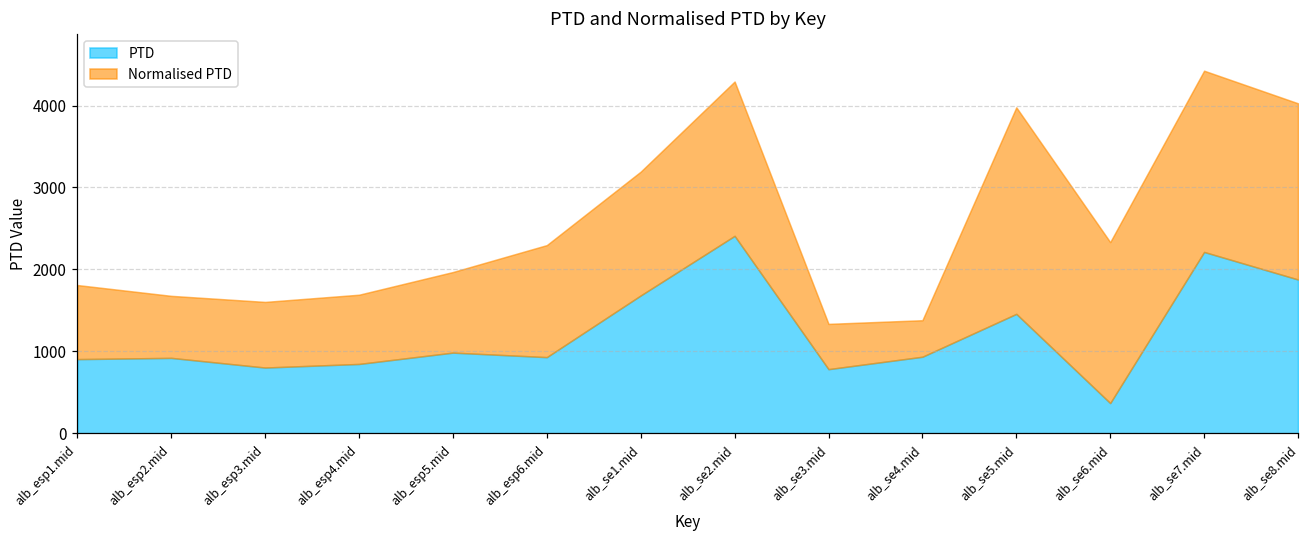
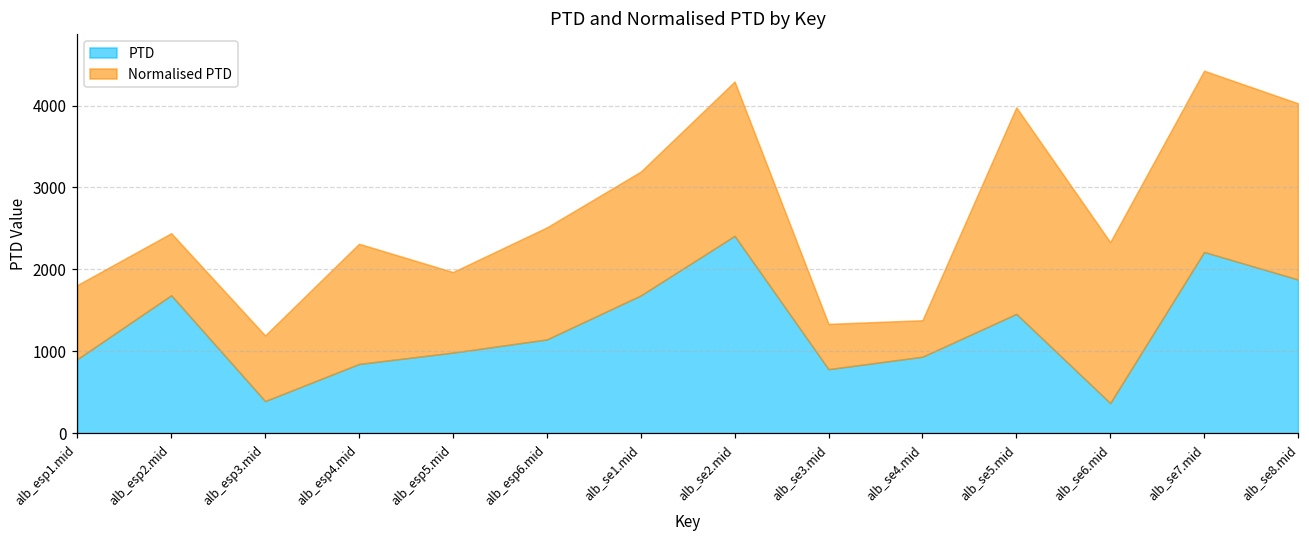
PTD, alb_esp2.mid: 900 -> 1700
PTD, alb_esp3.mid: 800 -> 400
Normalised PTD, alb_esp4.mid: 800 -> 1500
PTD, alb_esp6.mid: 900 -> 1100
